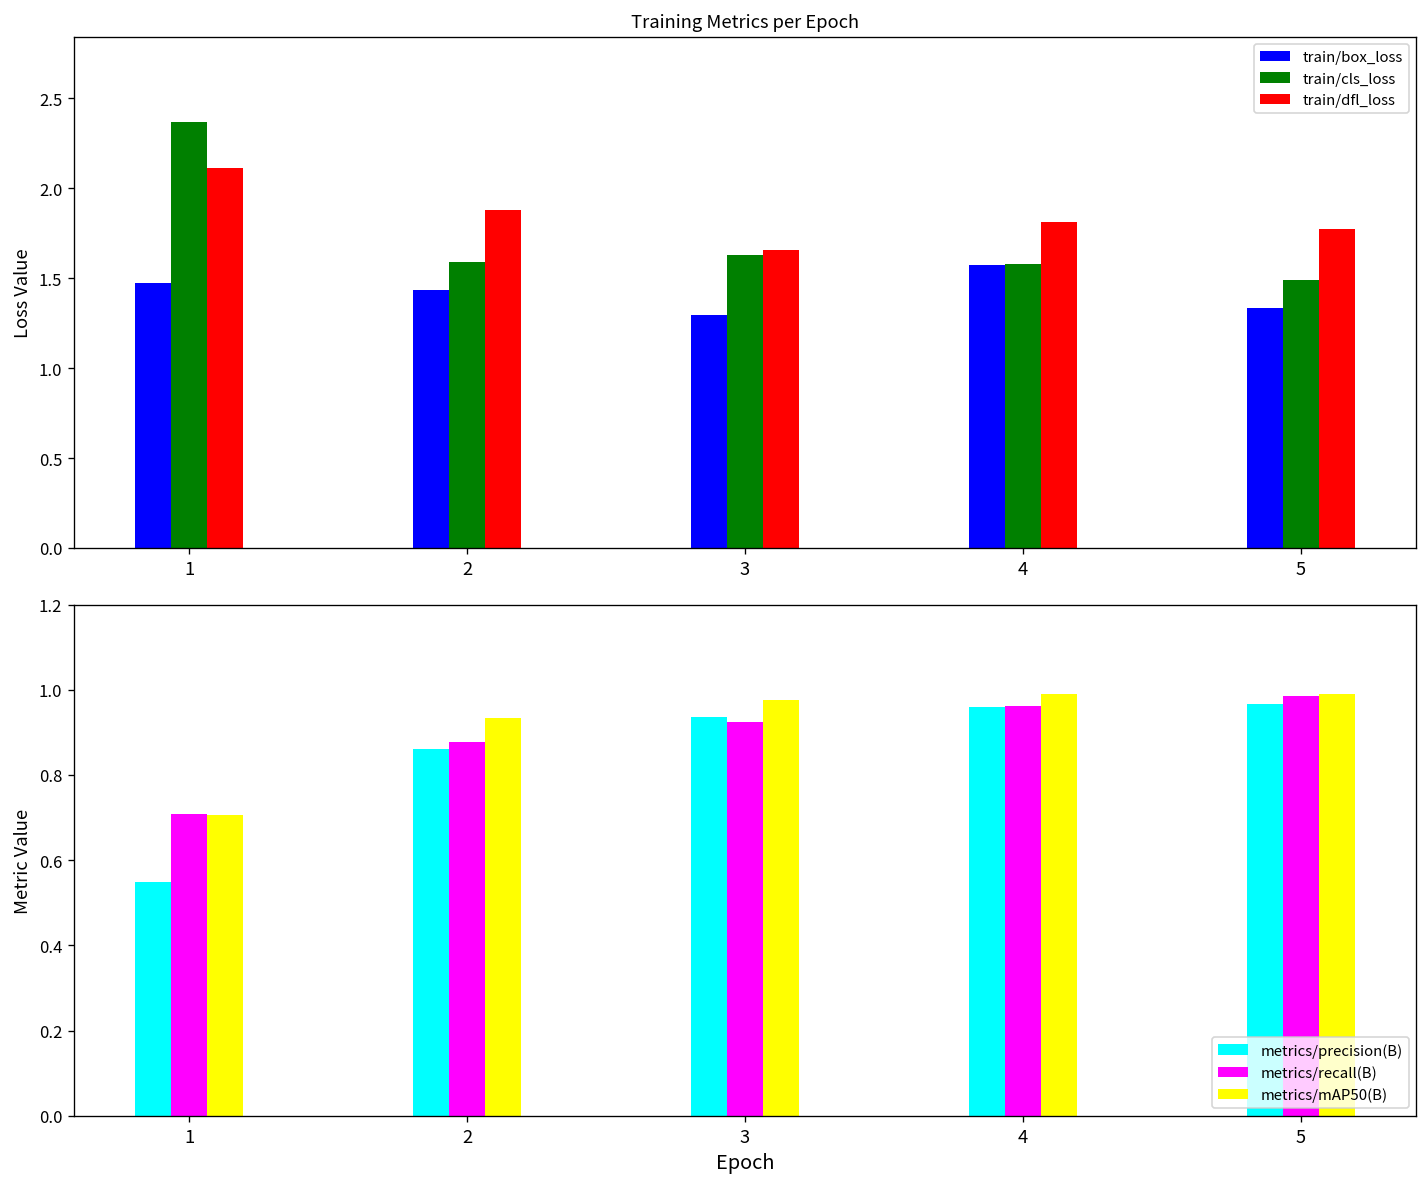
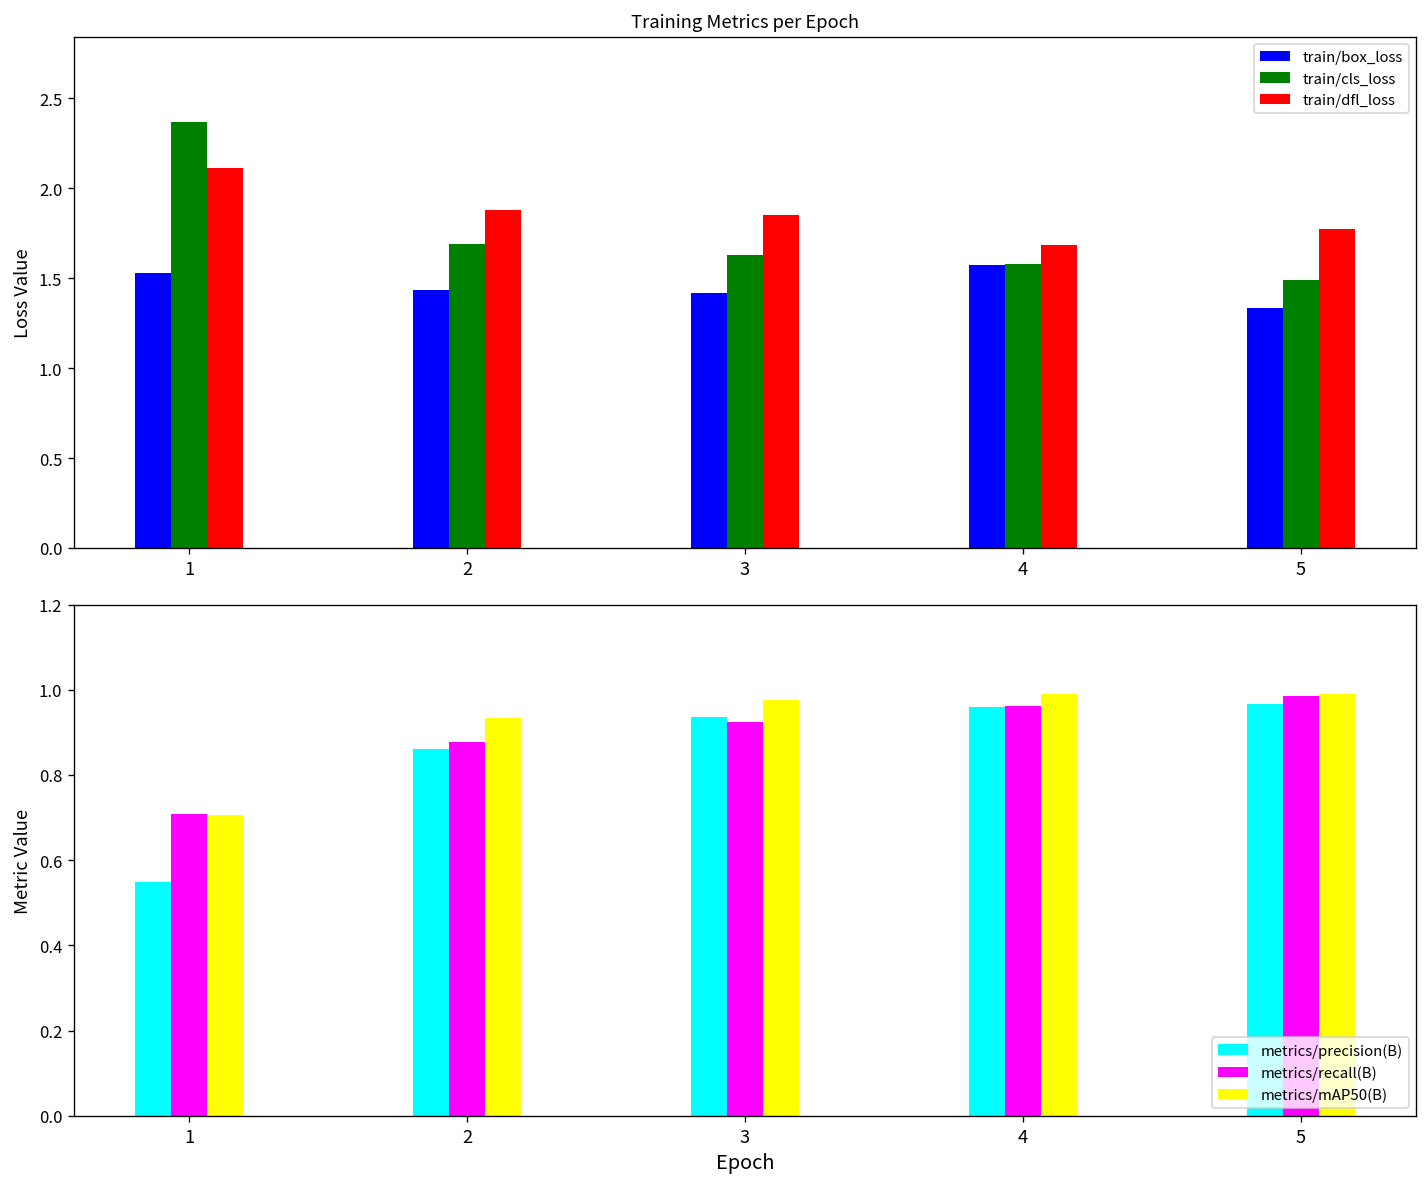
Training Metrics per Epoch, train/box_loss, 1: 1.48 -> 1.53
Training Metrics per Epoch, train/cls_loss, 2: 1.59 -> 1.69
Training Metrics per Epoch, train/box_loss, 3: 1.29 -> 1.42
Training Metrics per Epoch, train/dfl_loss, 3: 1.66 -> 1.85
Training Metrics per Epoch, train/dfl_loss, 4: 1.81 -> 1.69
